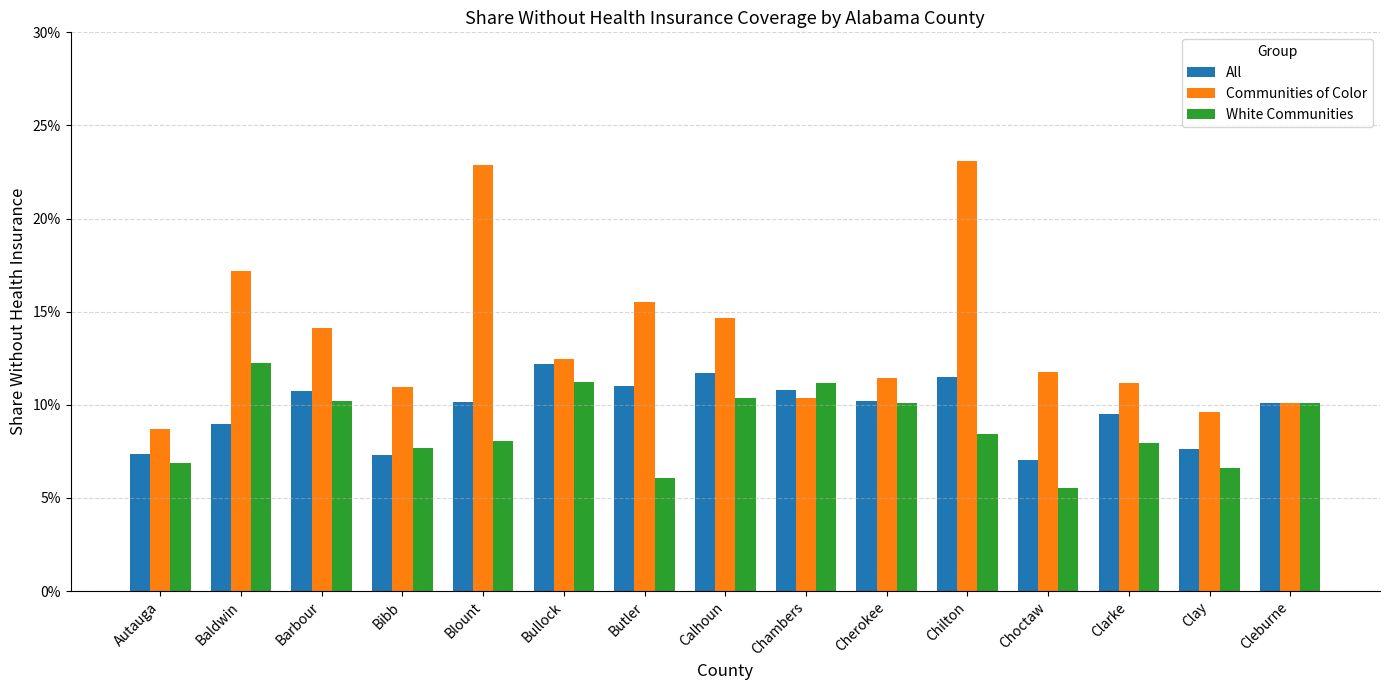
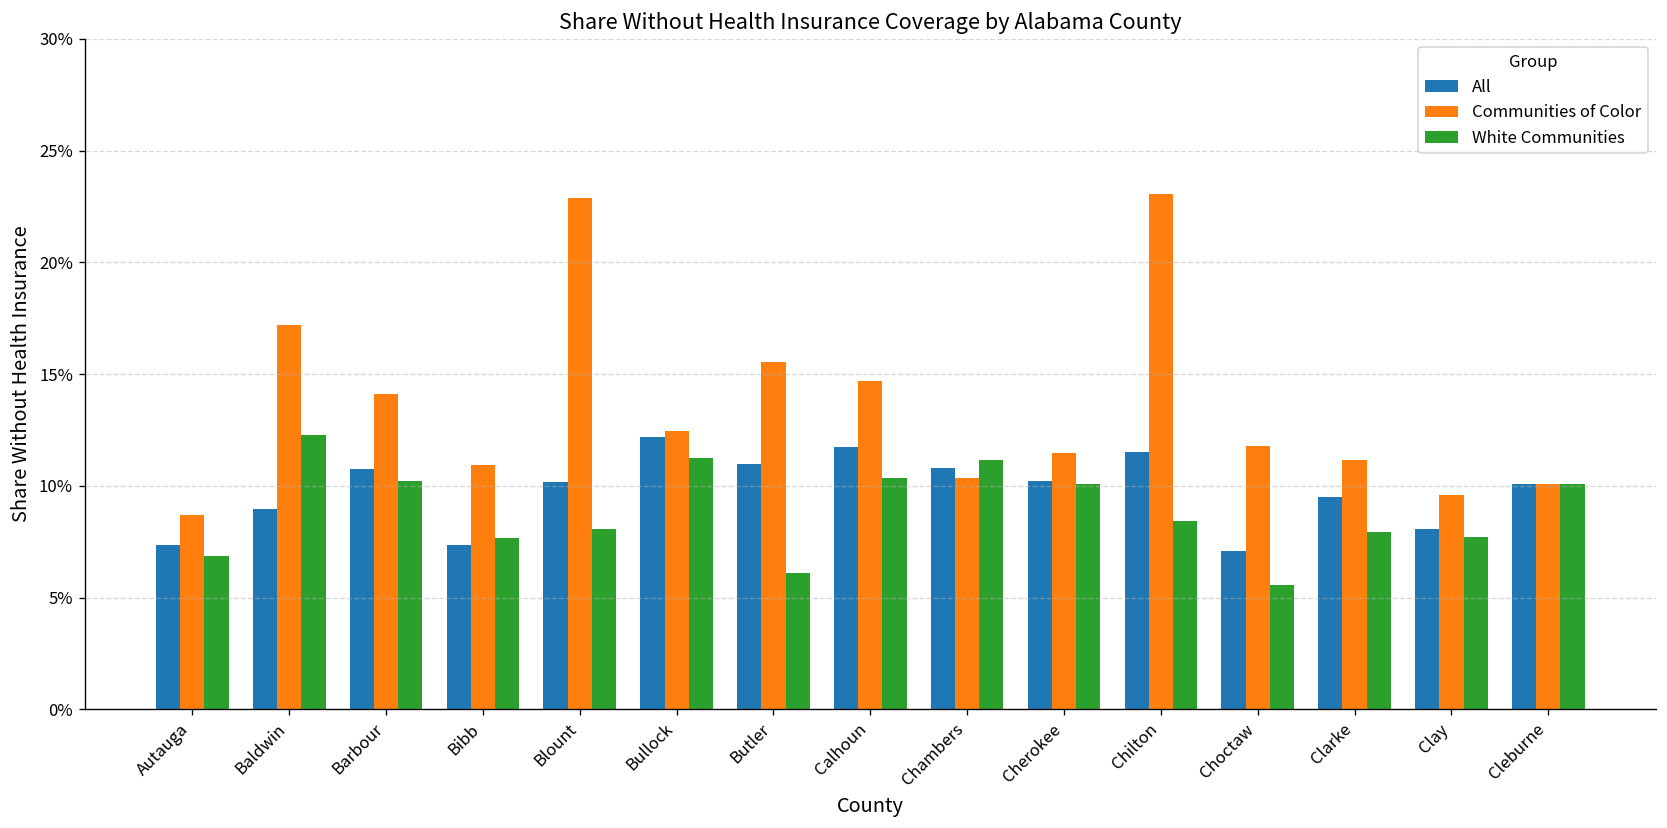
All, Clay: 7.6% -> 8.1%
White Communities, Clay: 6.6% -> 7.7%
